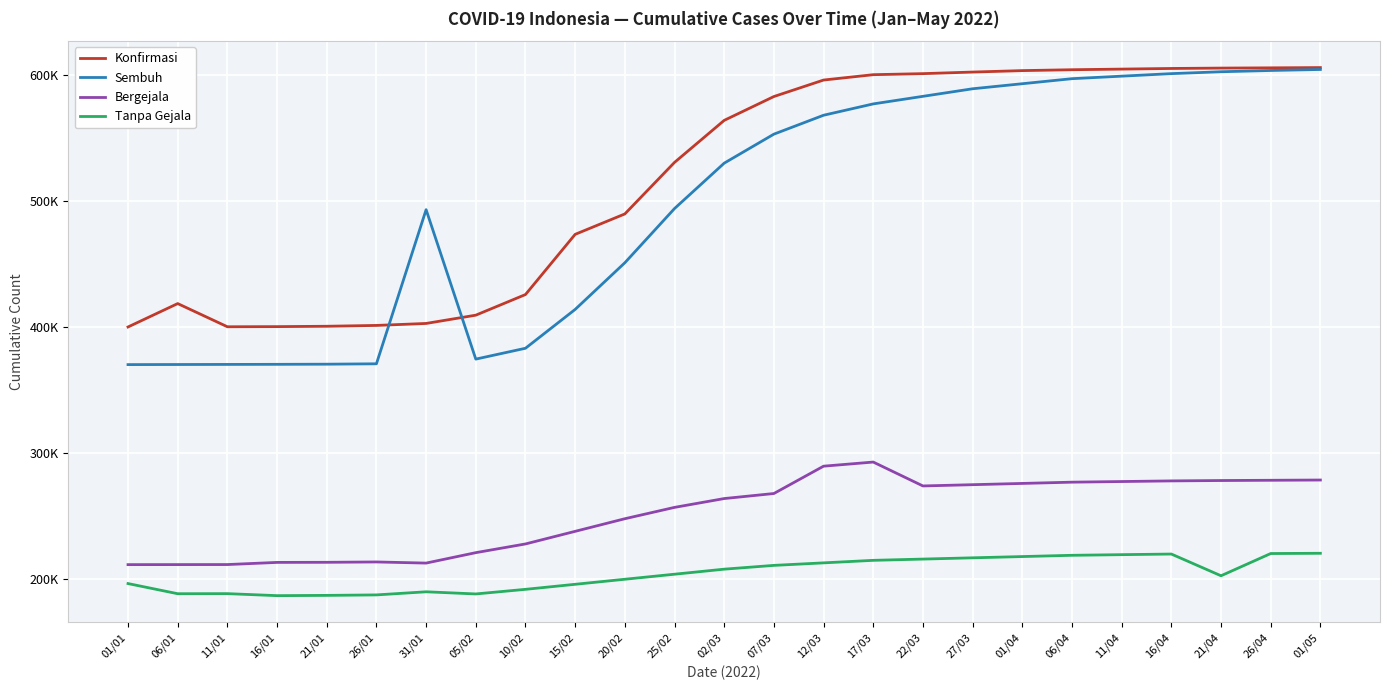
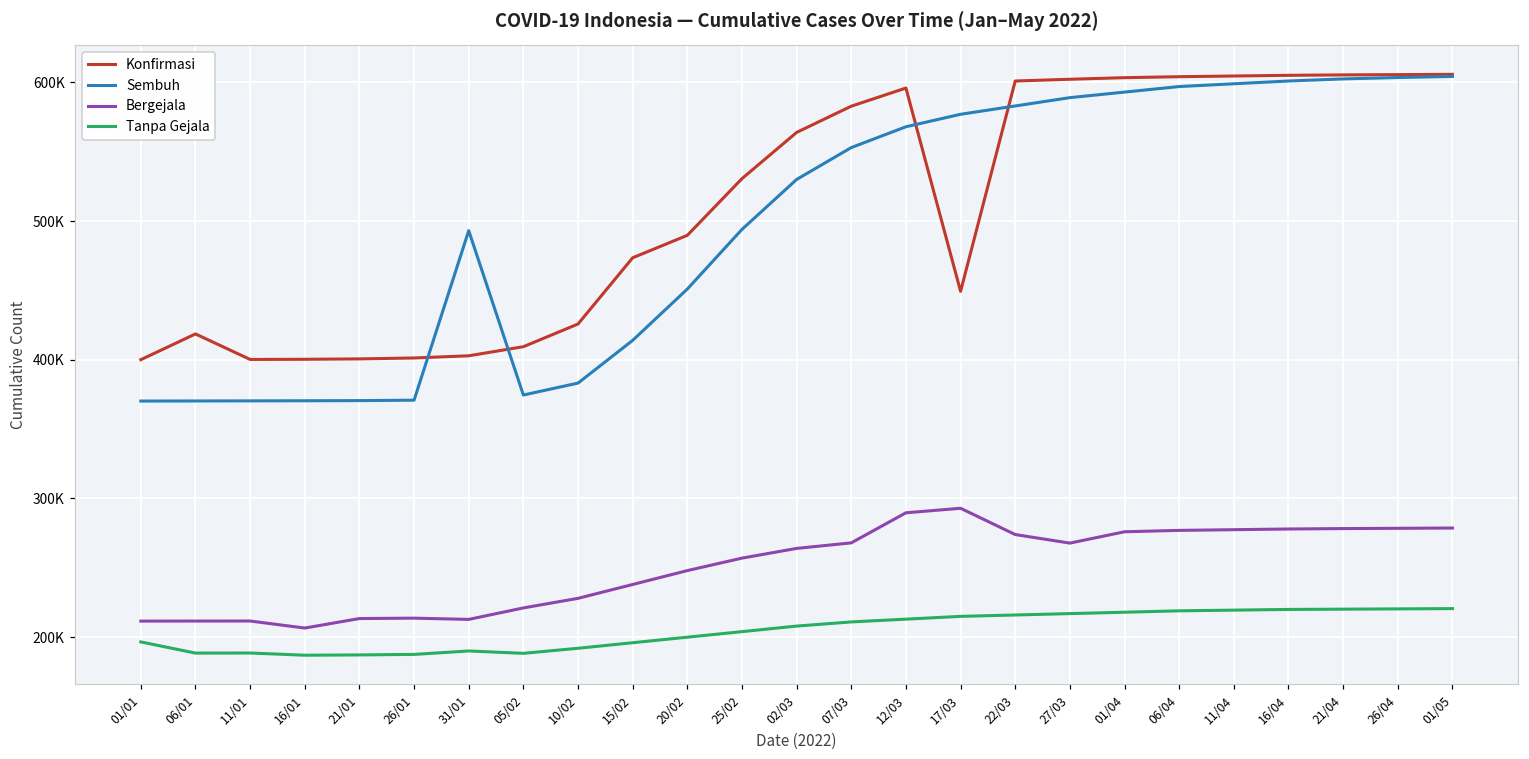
Bergejala, 16/01: 213000 -> 207000
Konfirmasi, 17/03: 600000 -> 449000
Bergejala, 27/03: 275000 -> 268000
Tanpa Gejala, 21/04: 203000 -> 220000
